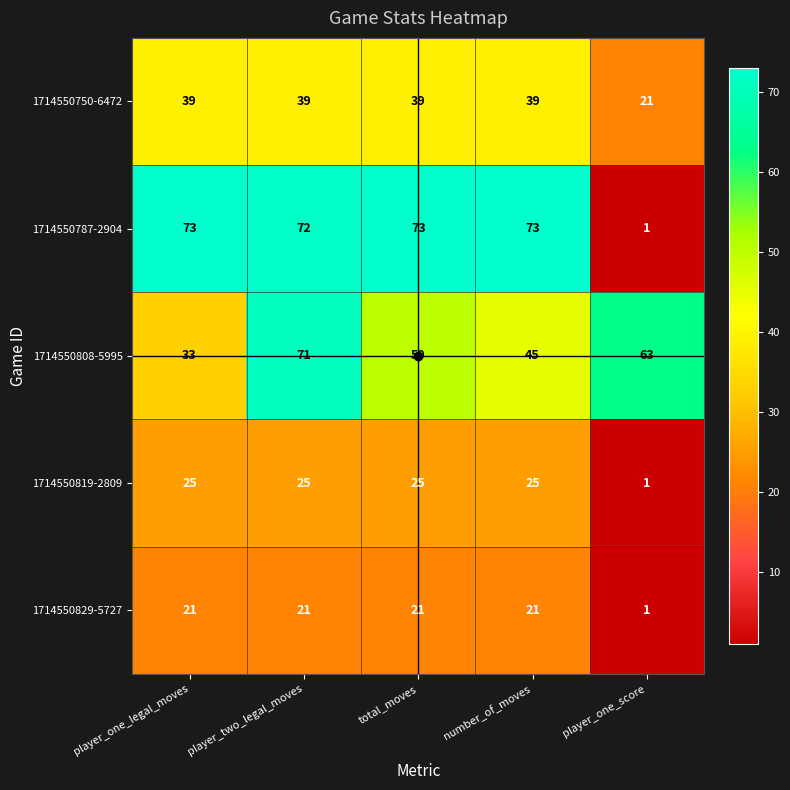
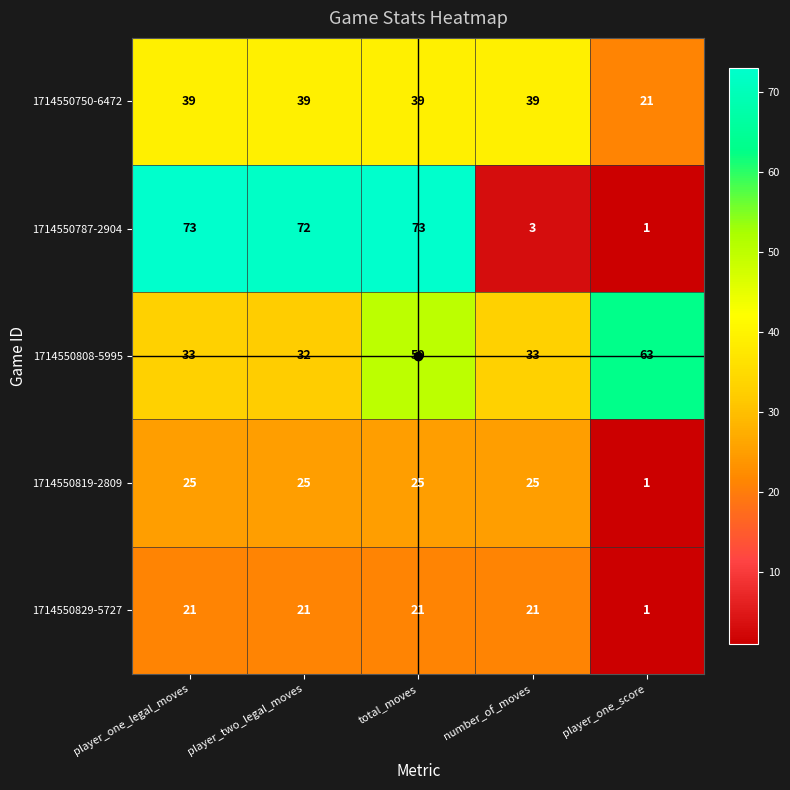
1714550787-2904, number_of_moves: 73 -> 3
1714550808-5995, player_two_legal_moves: 71 -> 32
1714550808-5995, number_of_moves: 45 -> 33
